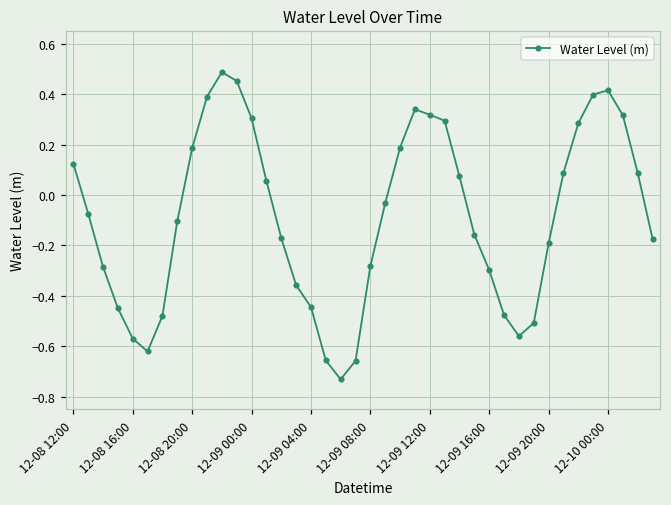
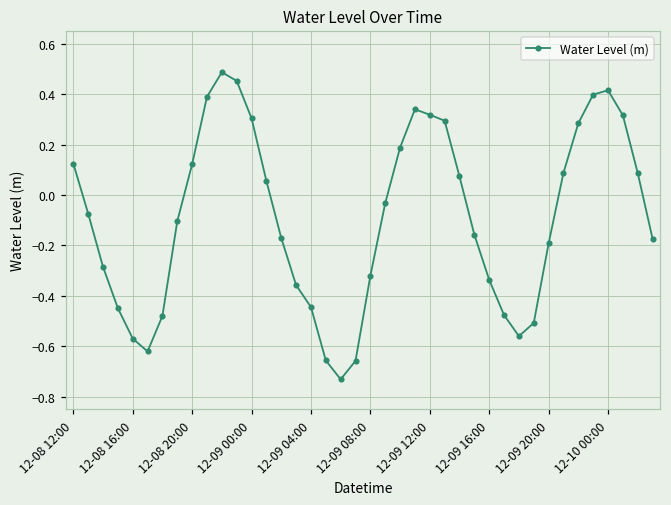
12-08 20:00: 0.19 -> 0.12
12-09 08:00: -0.28 -> -0.32
12-09 16:00: -0.30 -> -0.34
